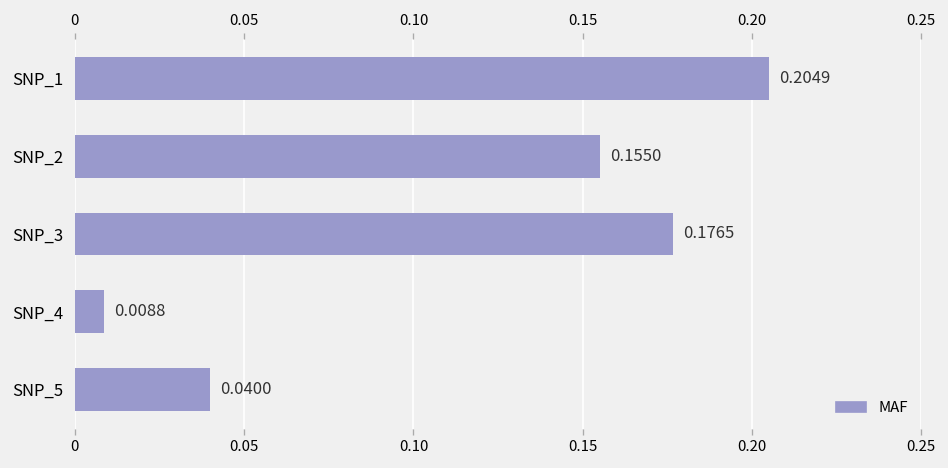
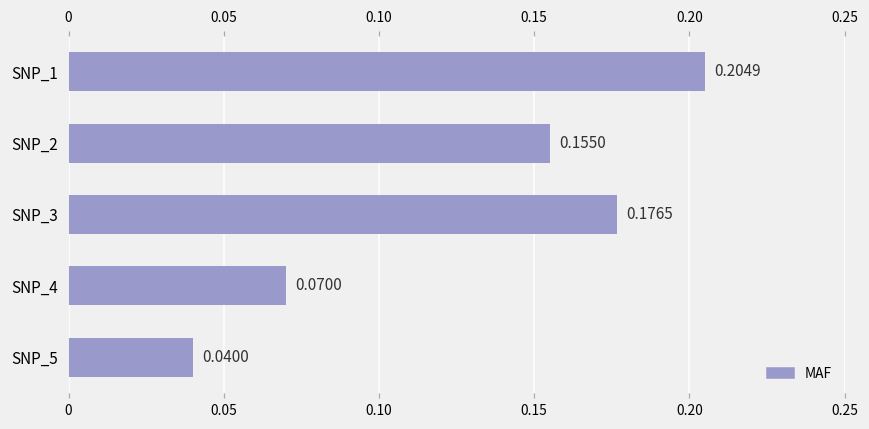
SNP_4: 0.0088 -> 0.0700
